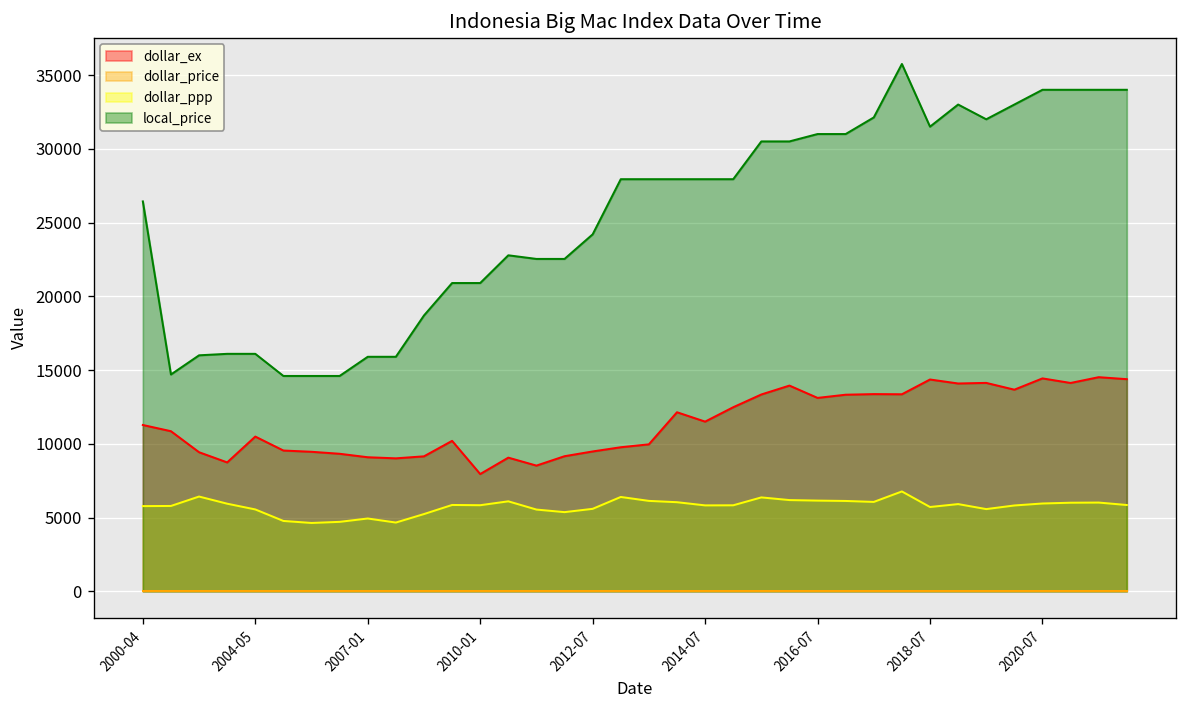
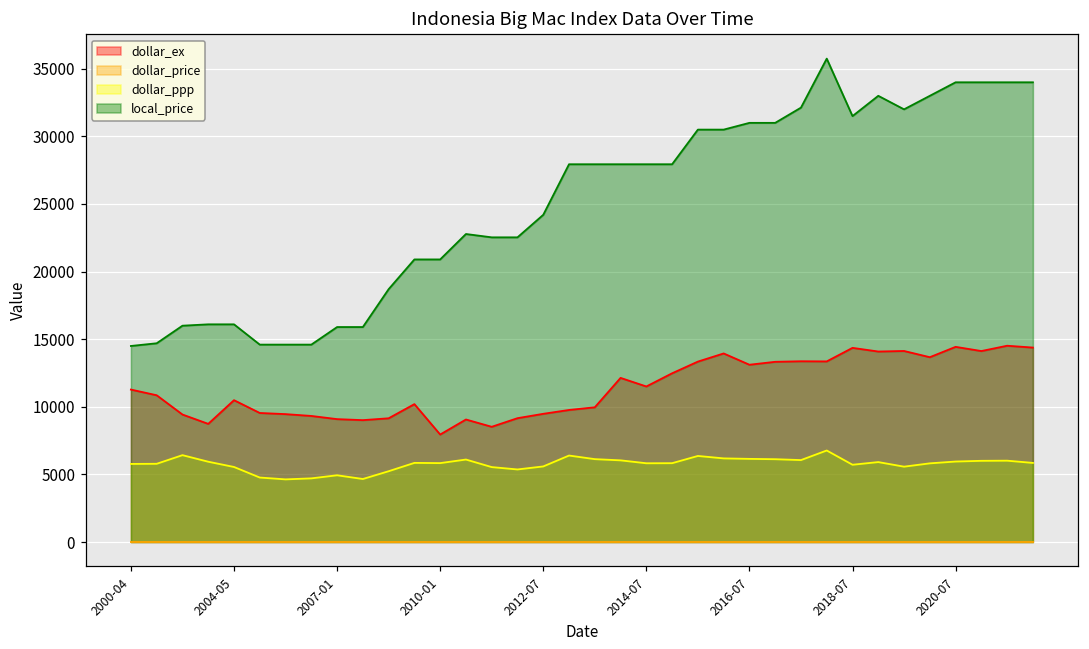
local_price, 2000-04: 26400 -> 14500
